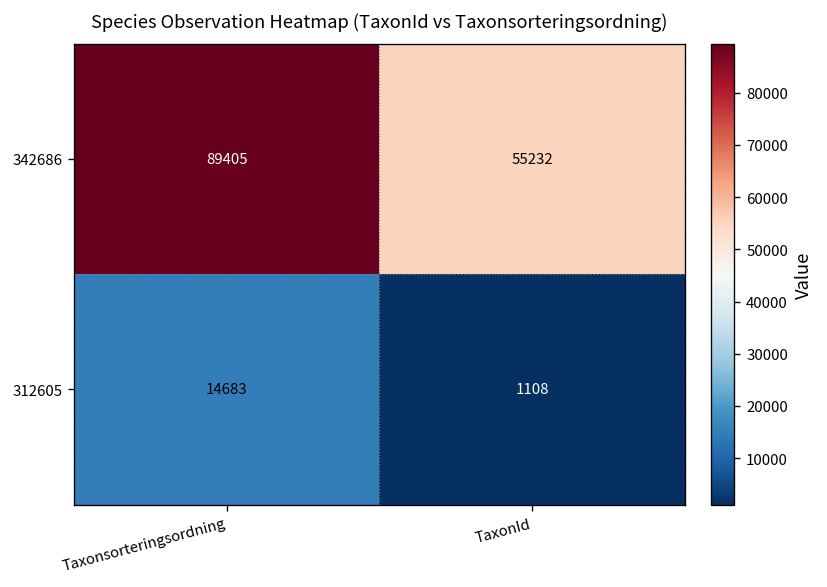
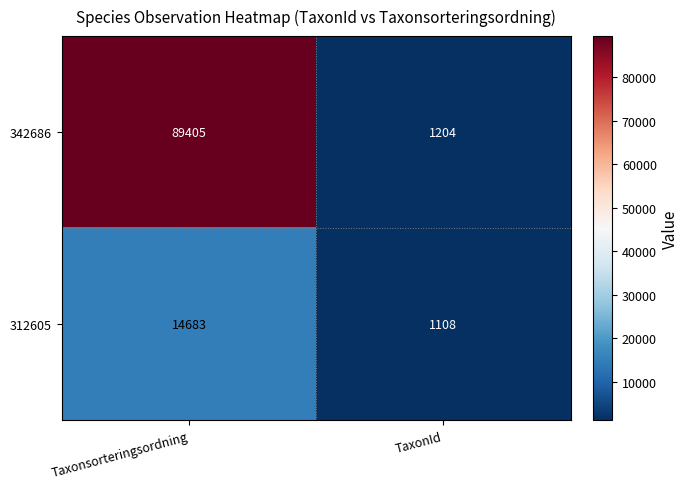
342686, TaxonId: 55232 -> 1204
